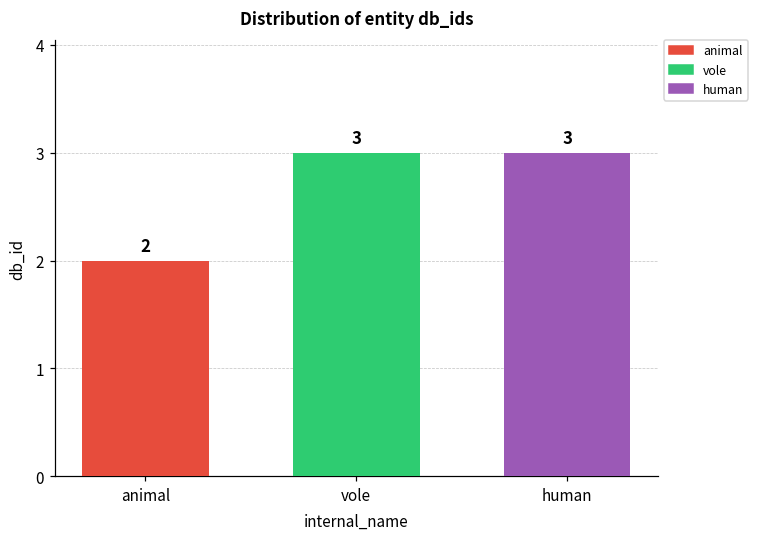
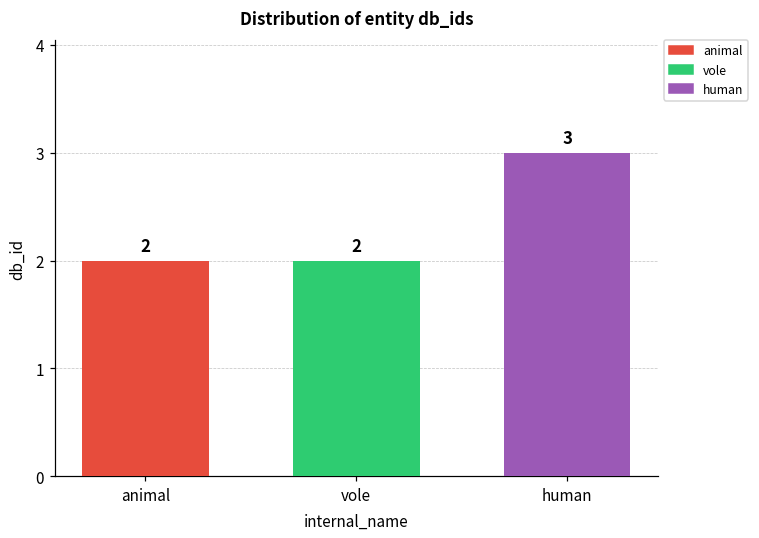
vole: 3 -> 2
